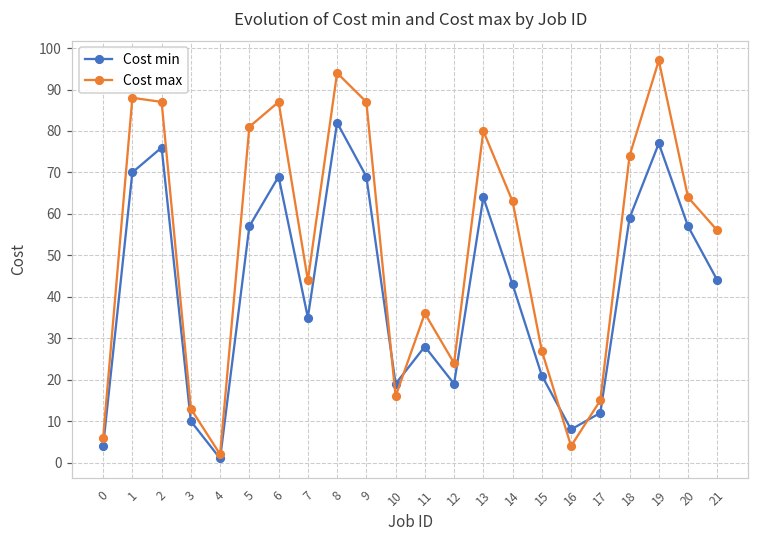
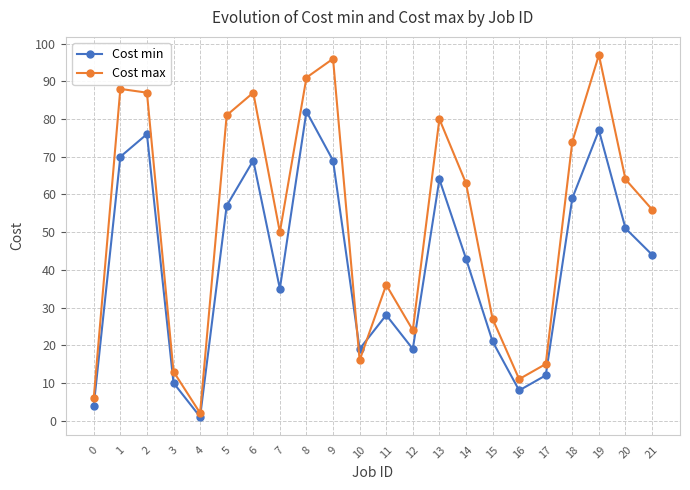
Cost max, 7: 44 -> 50
Cost max, 8: 94 -> 91
Cost max, 9: 87 -> 96
Cost max, 16: 4 -> 11
Cost min, 20: 57 -> 51
